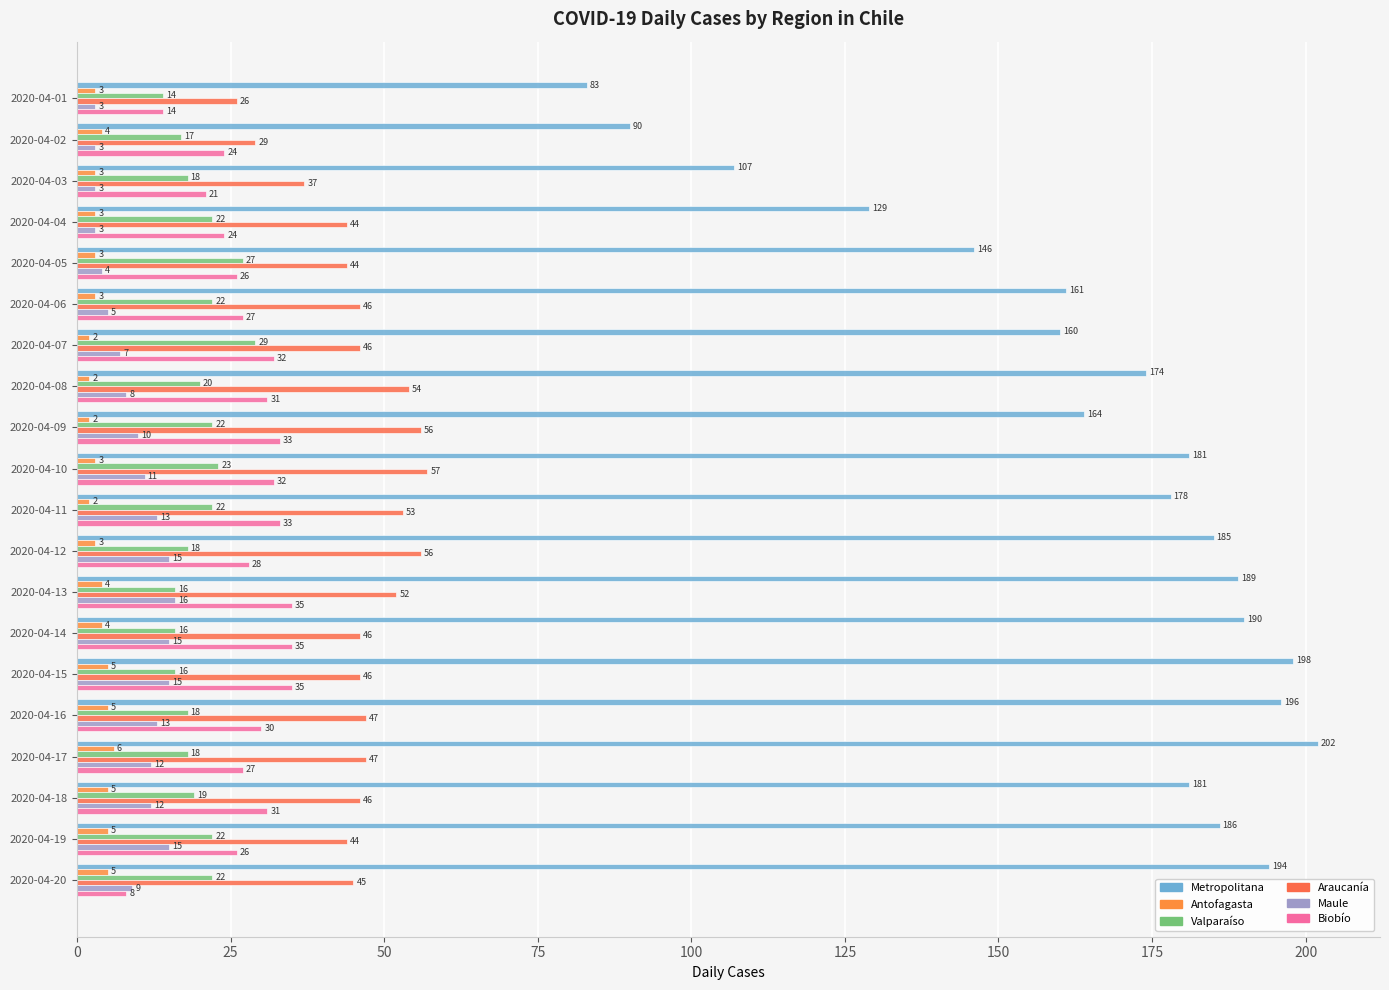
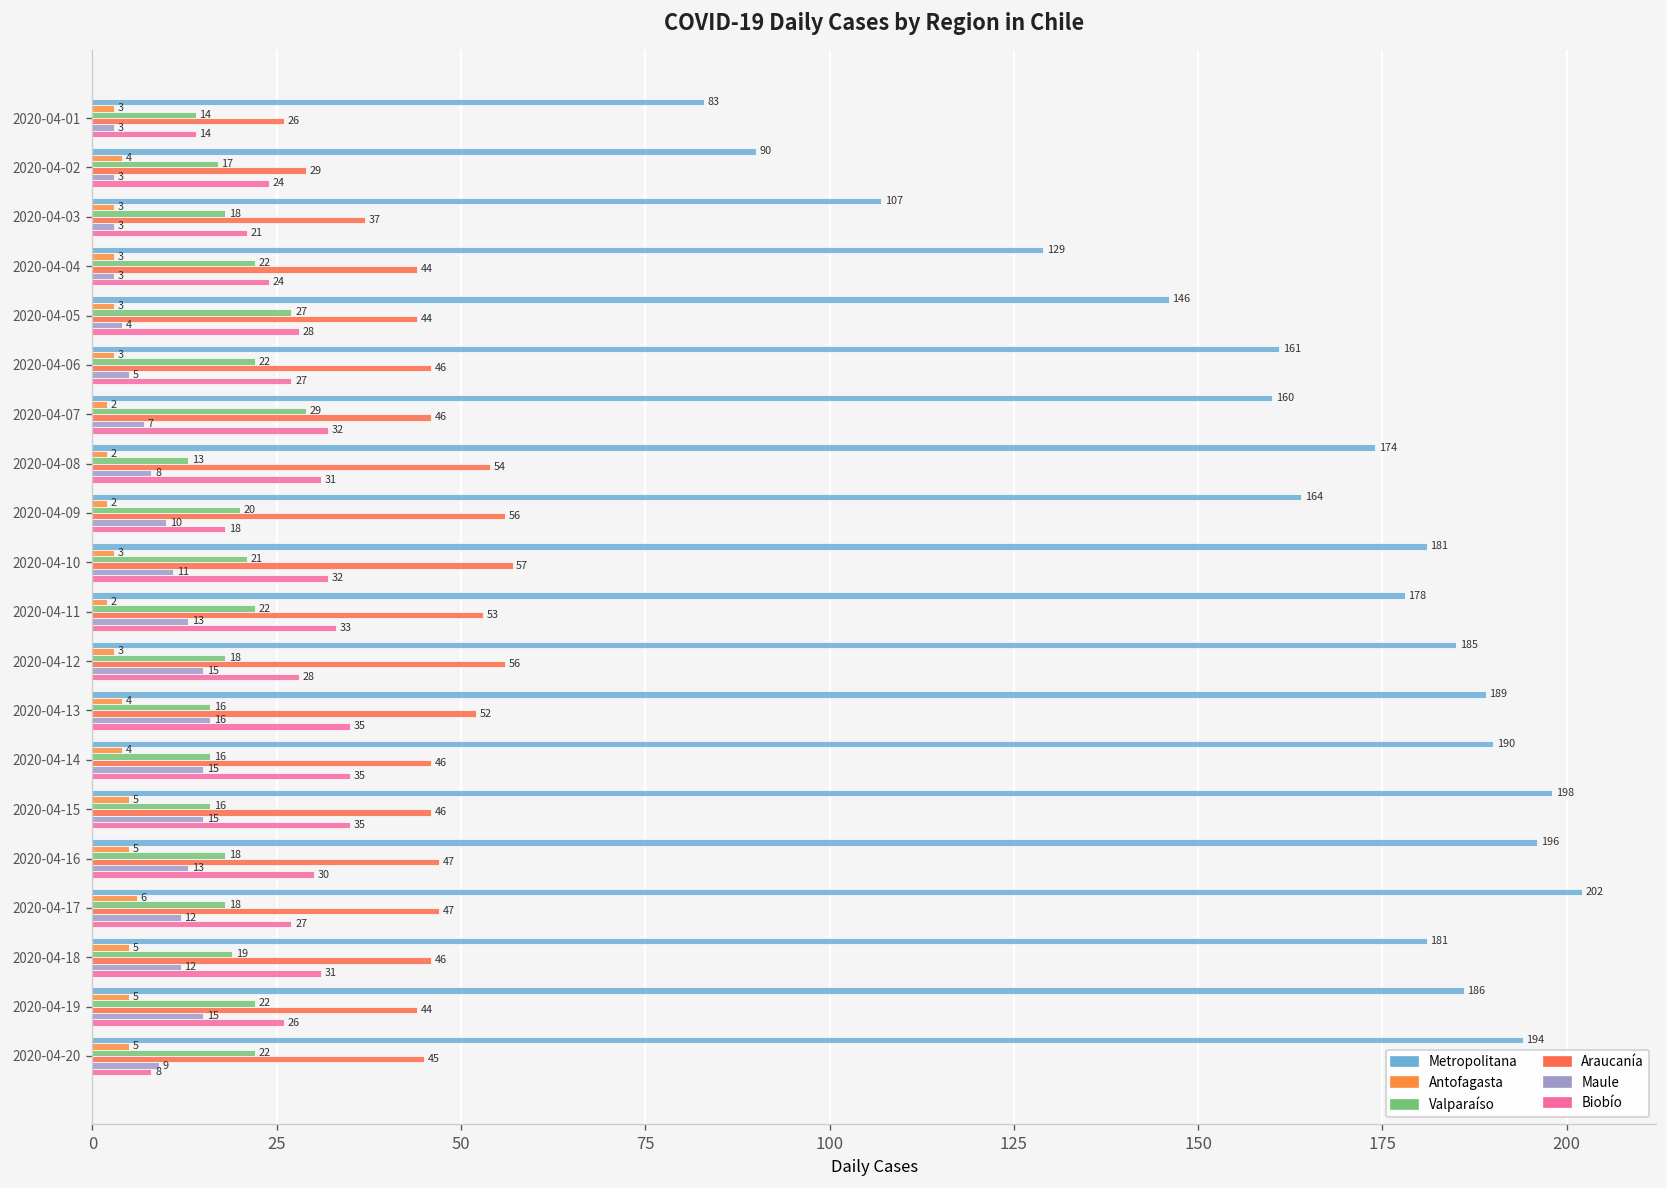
Biobío, 2020-04-05: 26 -> 28
Valparaíso, 2020-04-08: 20 -> 13
Valparaíso, 2020-04-09: 22 -> 20
Biobío, 2020-04-09: 33 -> 18
Valparaíso, 2020-04-10: 23 -> 21
